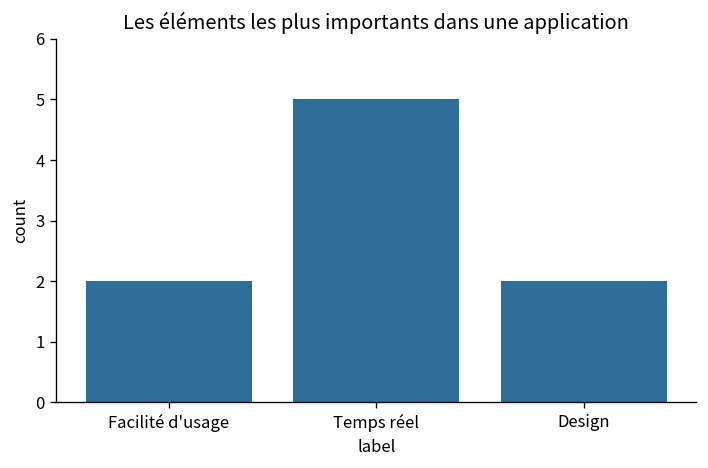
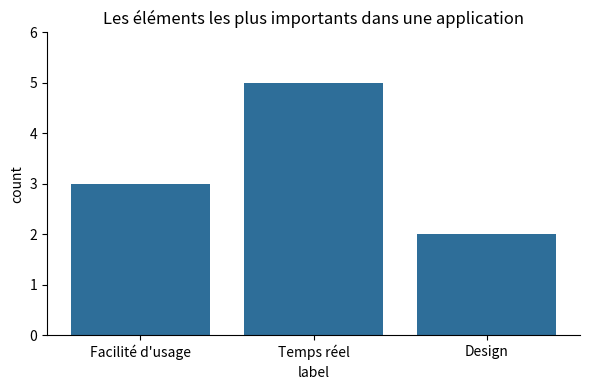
Facilité d'usage: 2 -> 3
